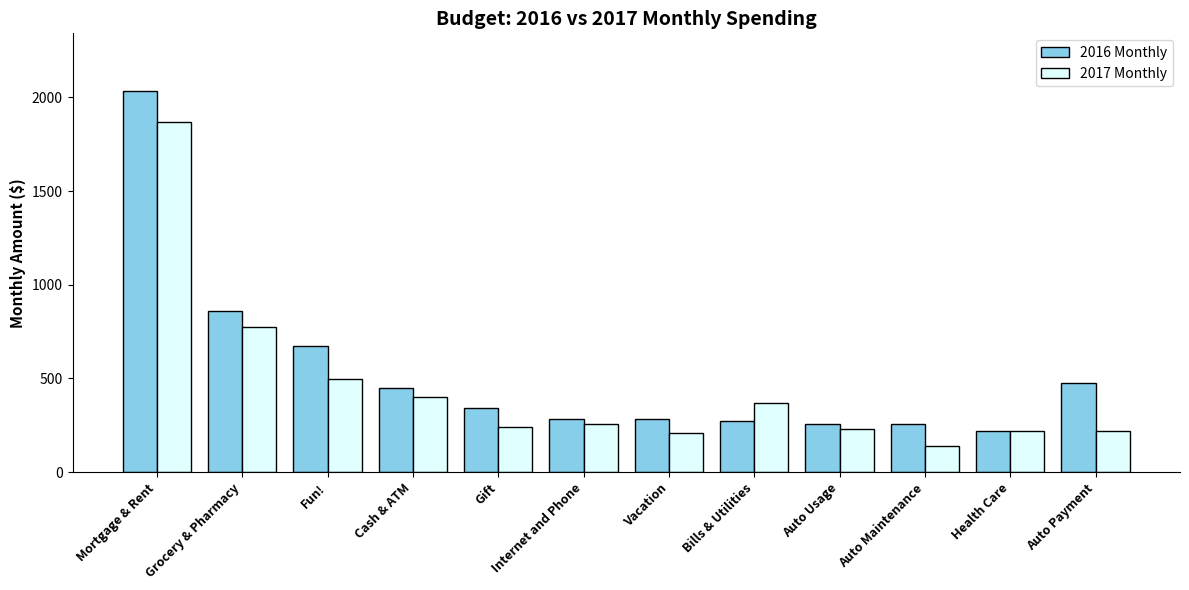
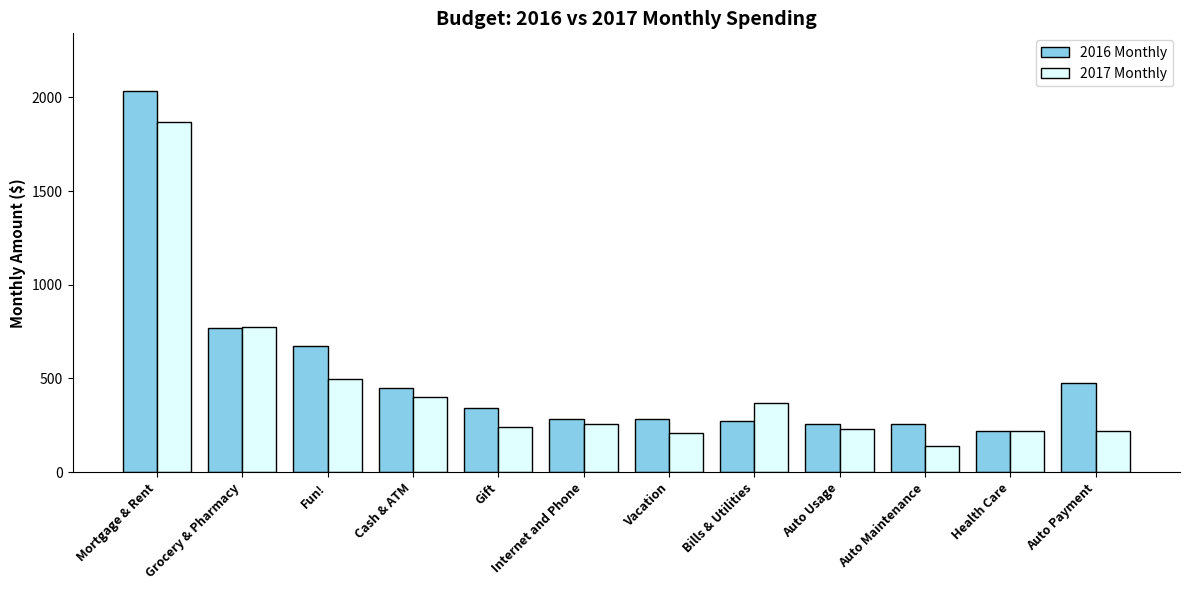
2016 Monthly, Grocery & Pharmacy: 860 -> 770
